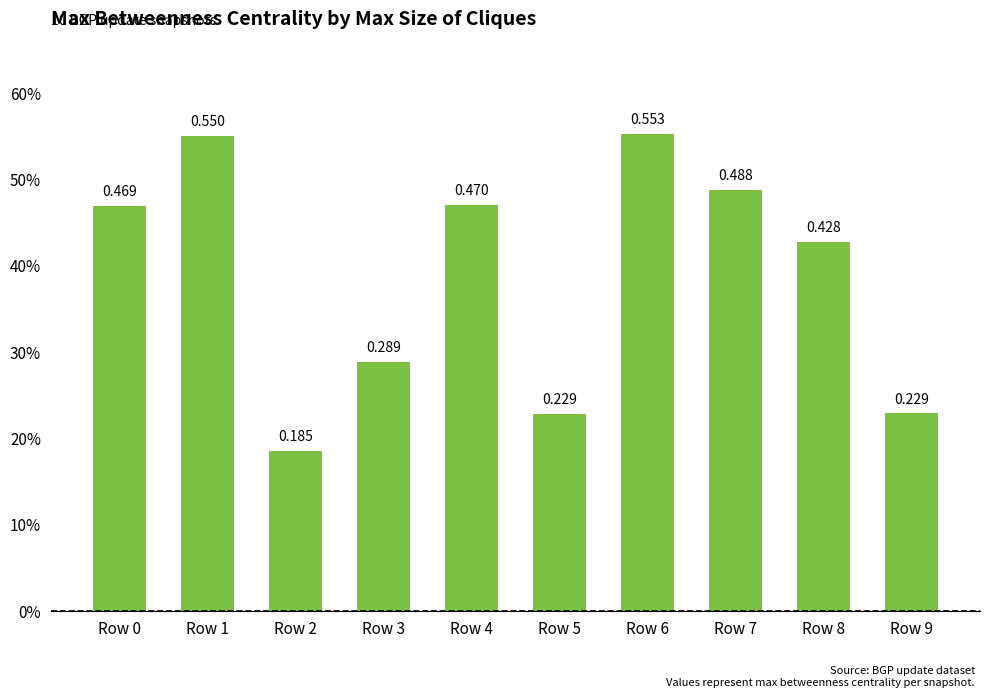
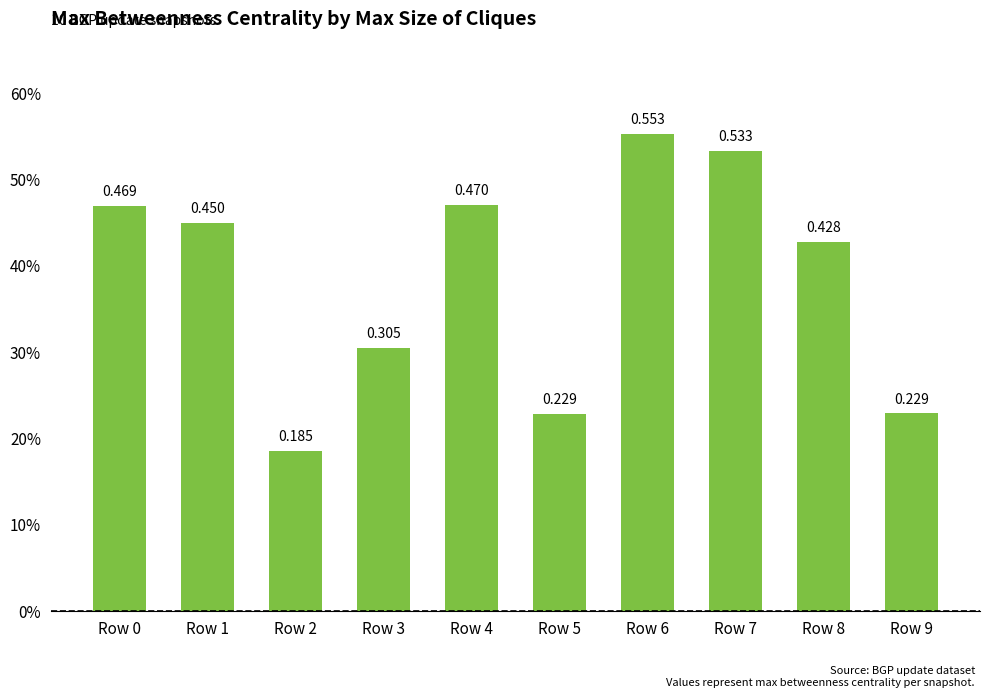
Row 1: 0.550 -> 0.450
Row 3: 0.289 -> 0.305
Row 7: 0.488 -> 0.533
